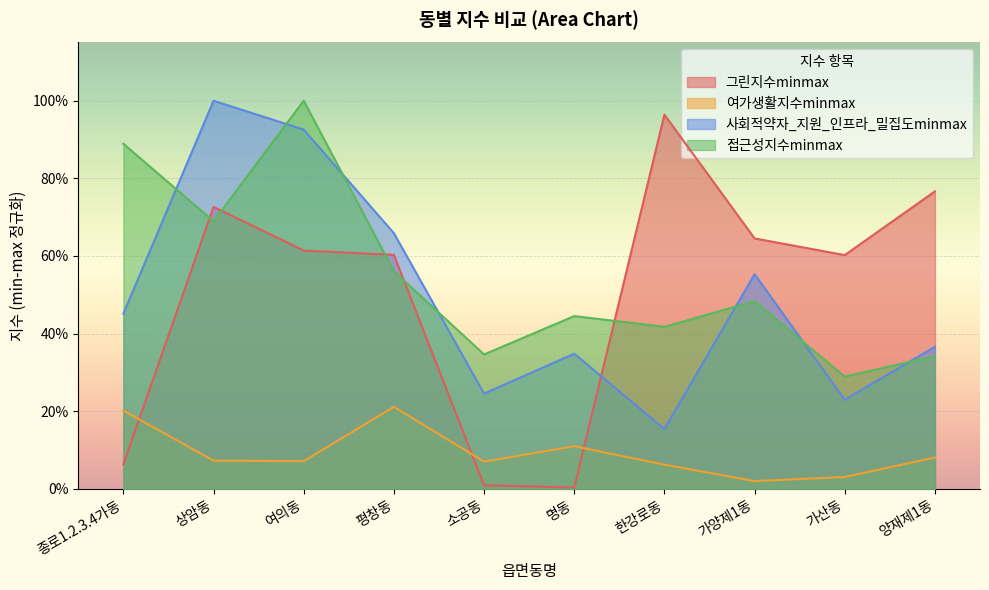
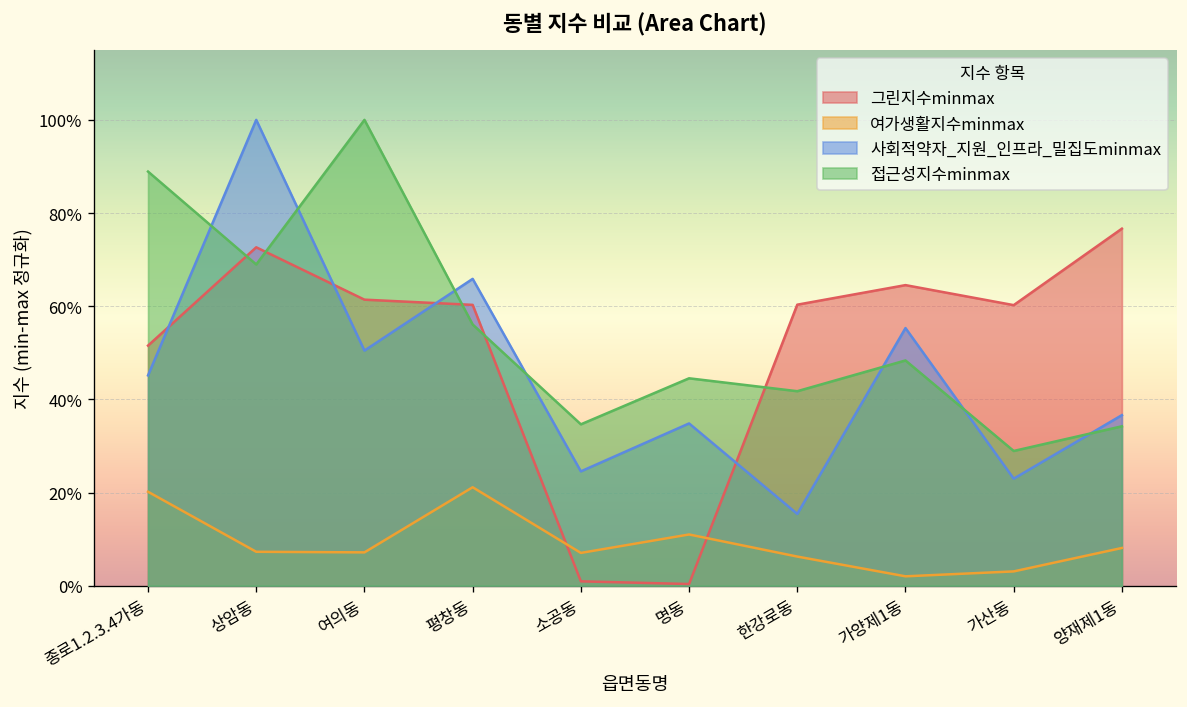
그린지수minmax, 종로1.2.3.4가동: 6% -> 52%
사회적약자_지원_인프라_밀집도minmax, 여의동: 93% -> 50%
그린지수minmax, 한강로동: 96% -> 60%
